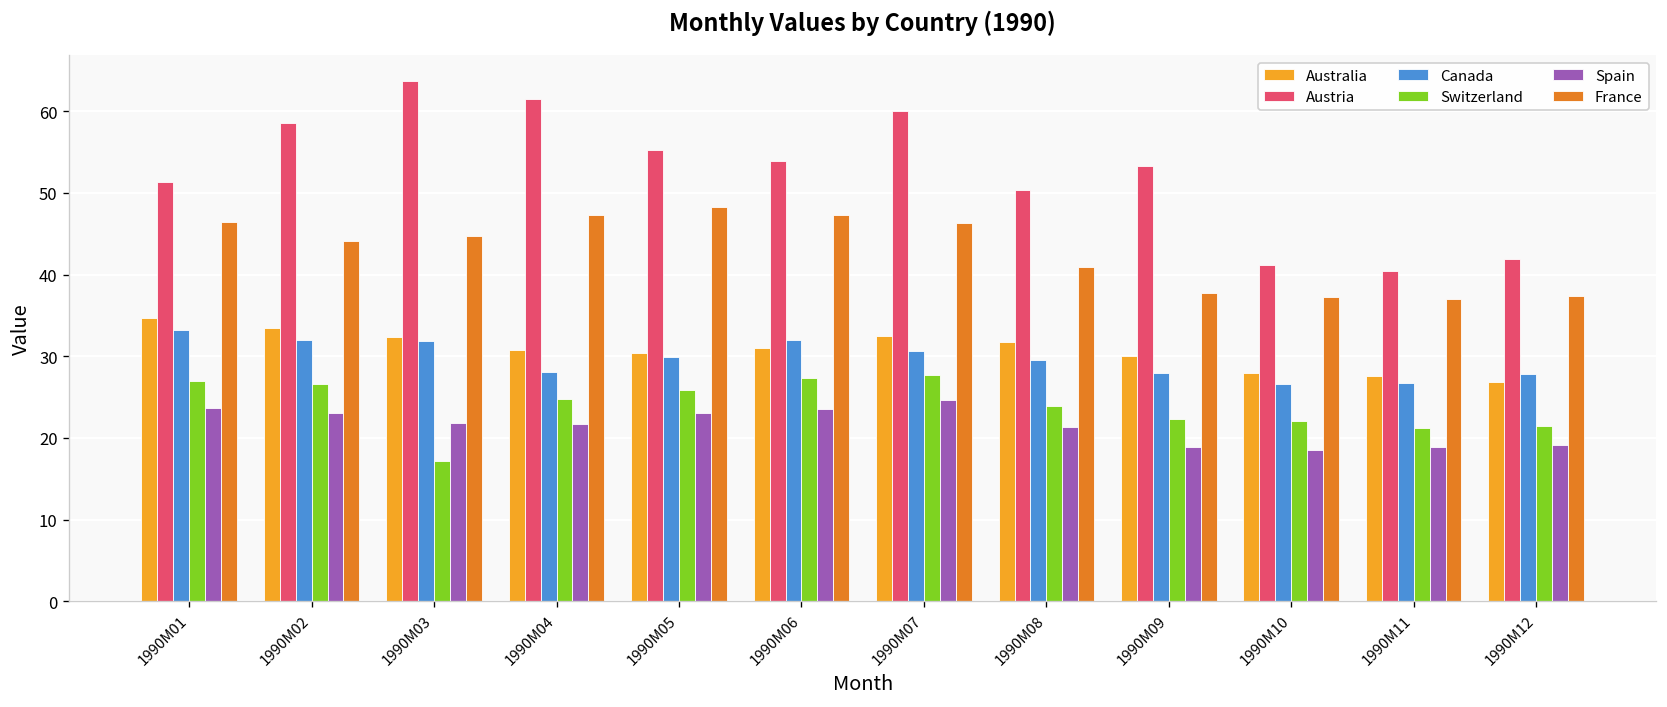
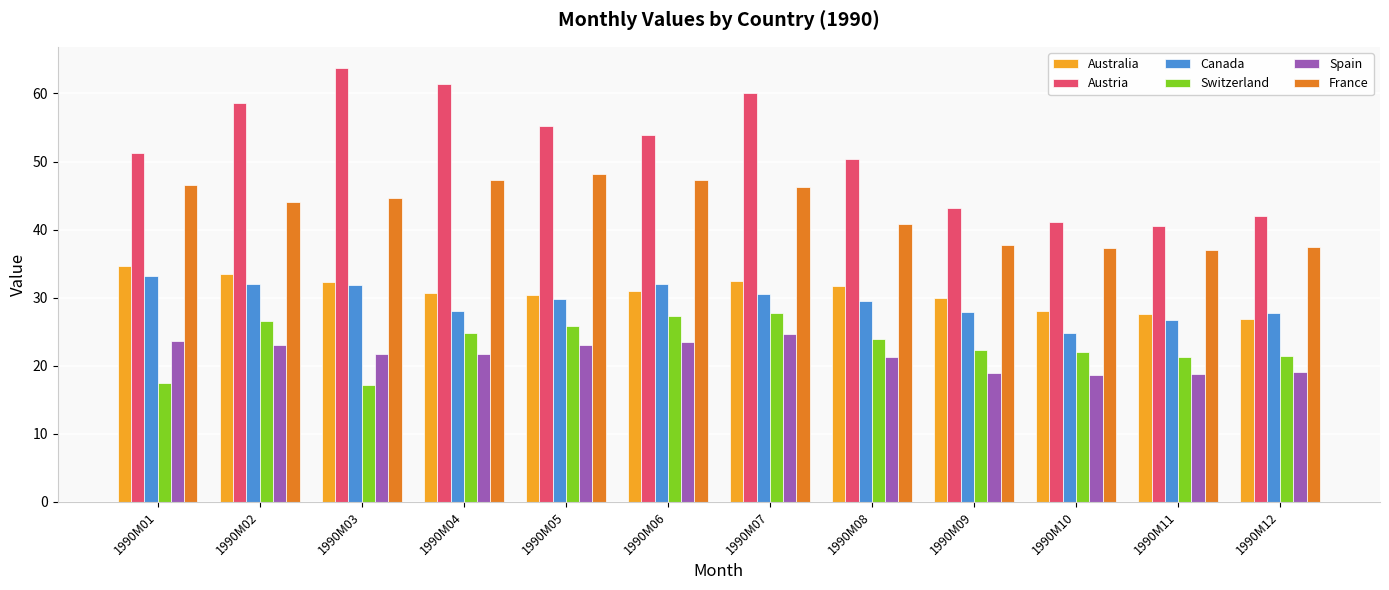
Switzerland, 1990M01: 27 -> 17
Austria, 1990M09: 53 -> 43
Canada, 1990M10: 27 -> 25
